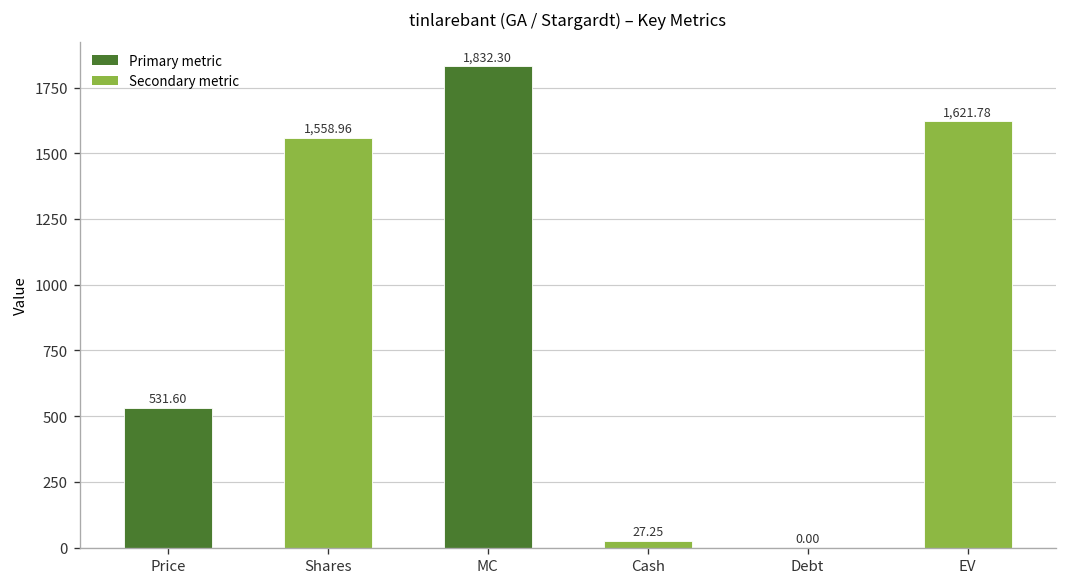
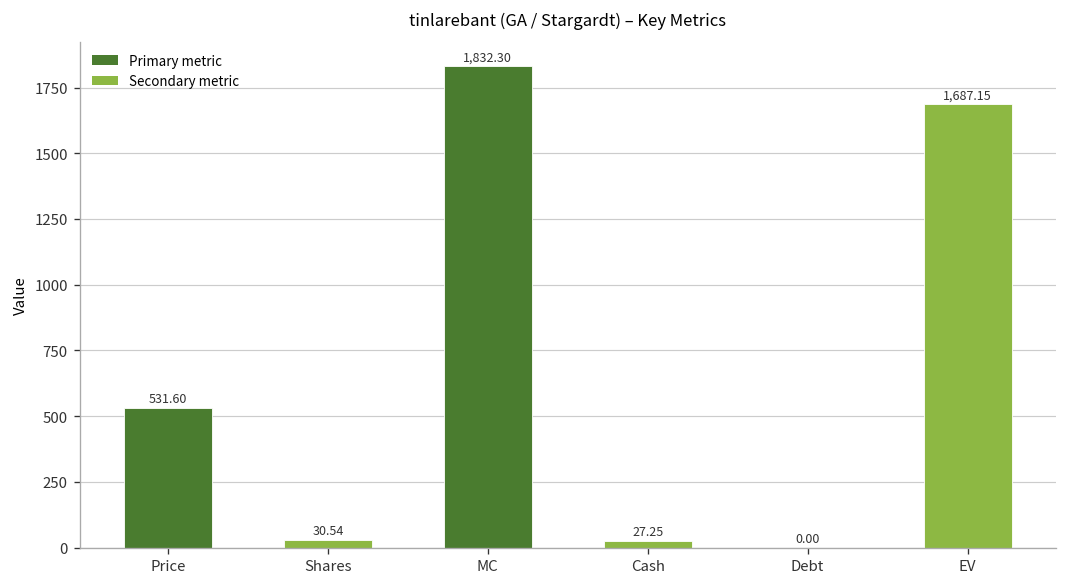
Shares: 1,558.96 -> 30.54
EV: 1,621.78 -> 1,687.15
